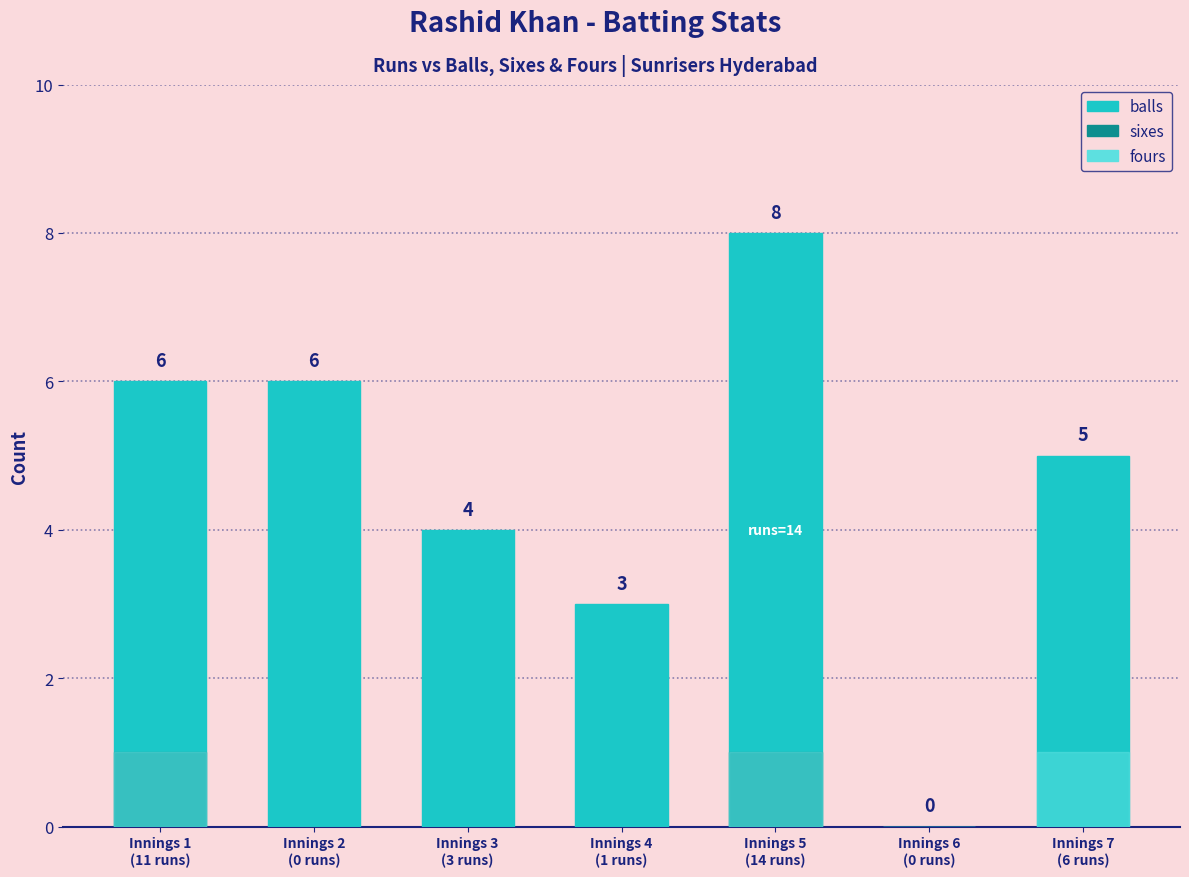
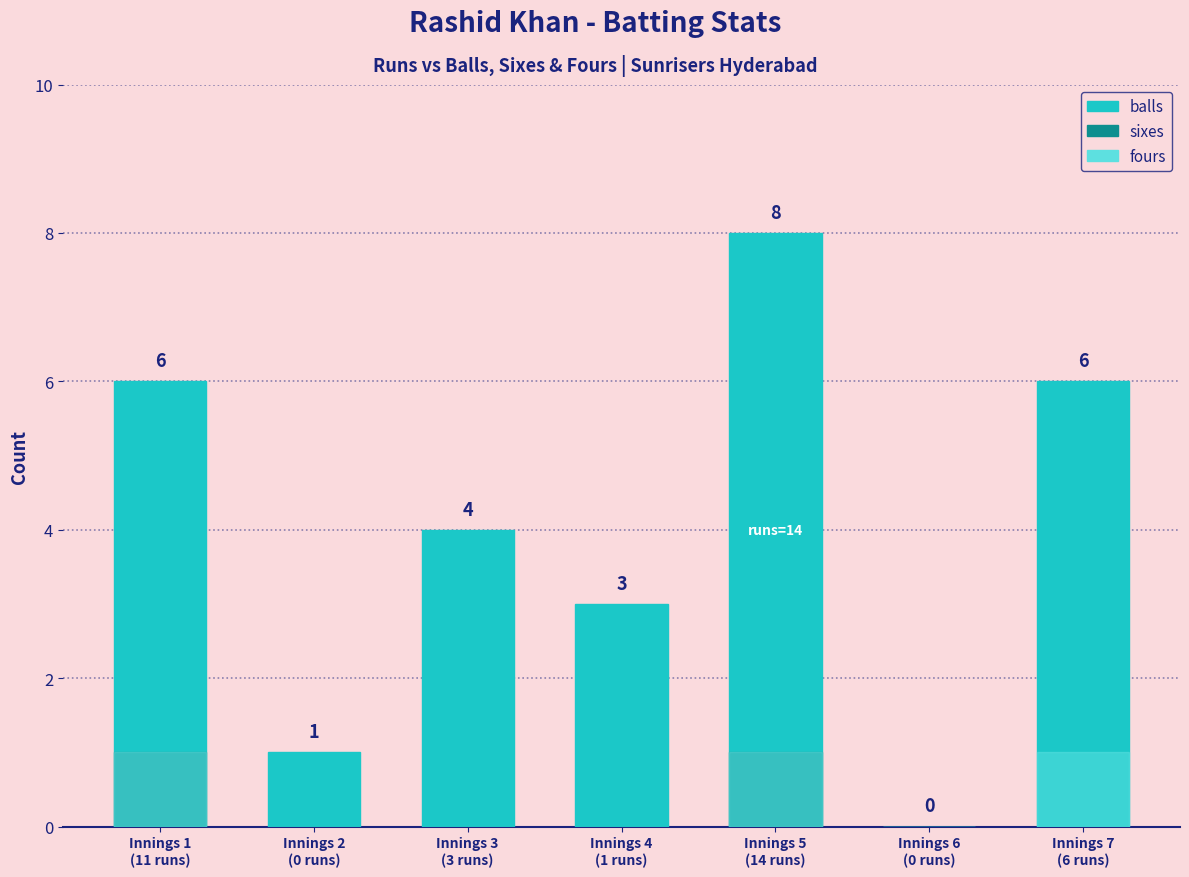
balls, Innings 2 (0 runs): 6 -> 1
balls, Innings 7 (6 runs): 5 -> 6
